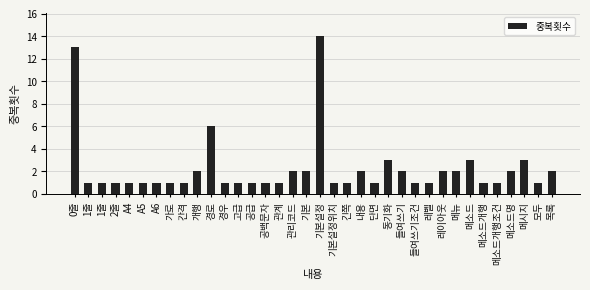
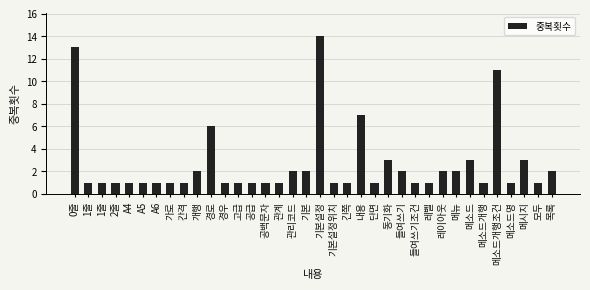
내용: 2 -> 7
메소드개행조건: 1 -> 11
메소드명: 2 -> 1
